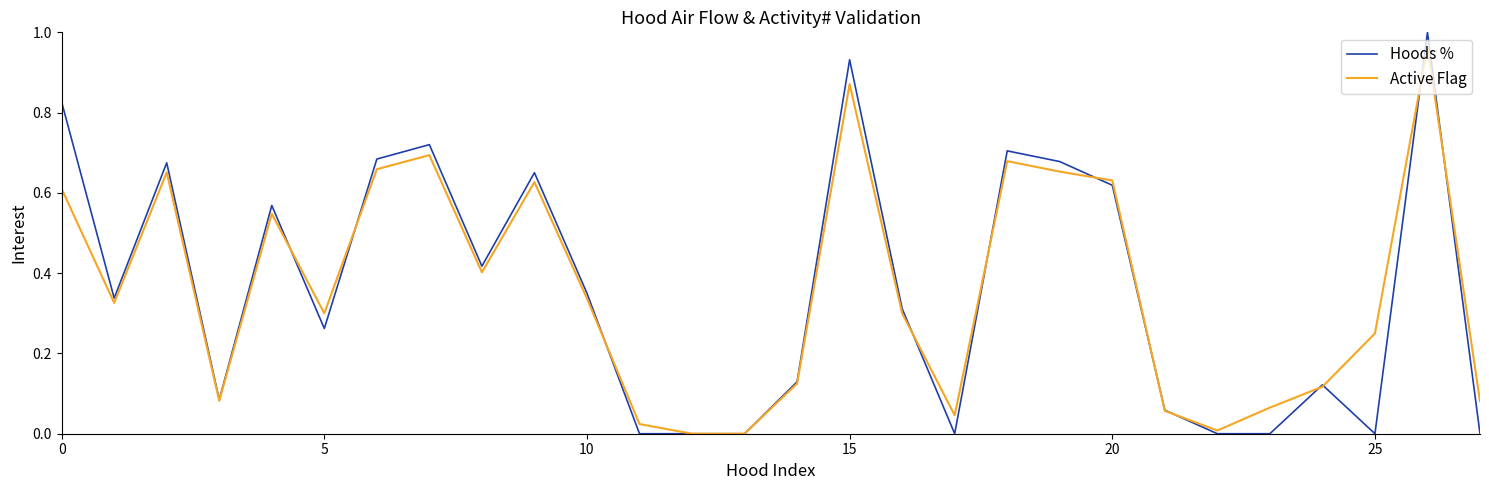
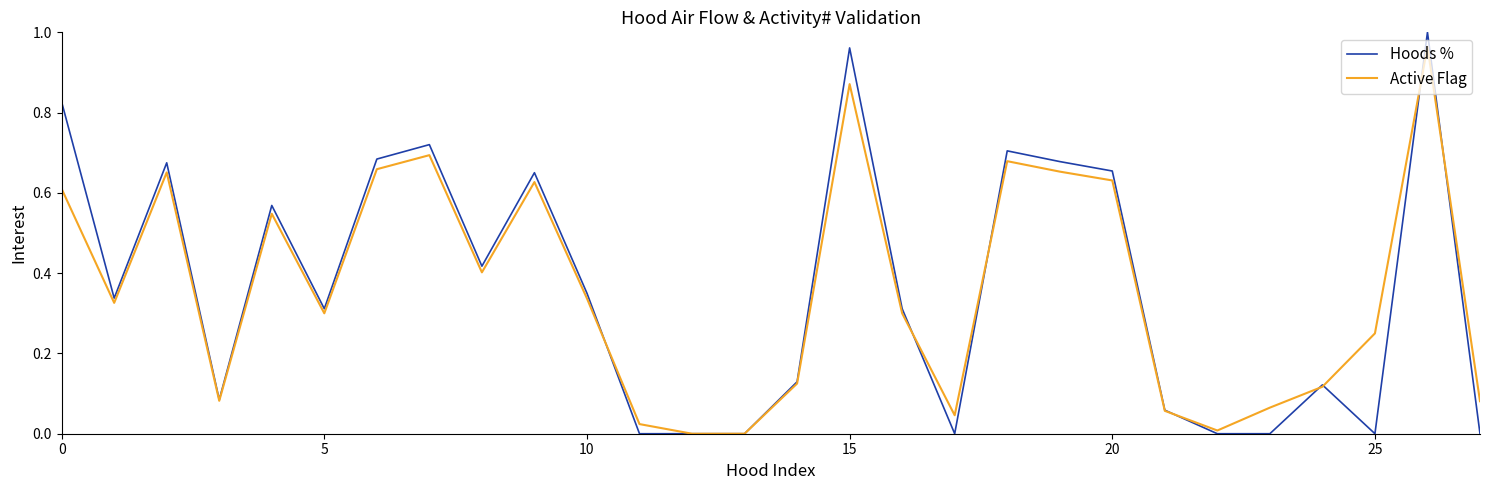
Hoods %, 5: 0.26 -> 0.31
Hoods %, 15: 0.93 -> 0.96
Hoods %, 20: 0.62 -> 0.65
